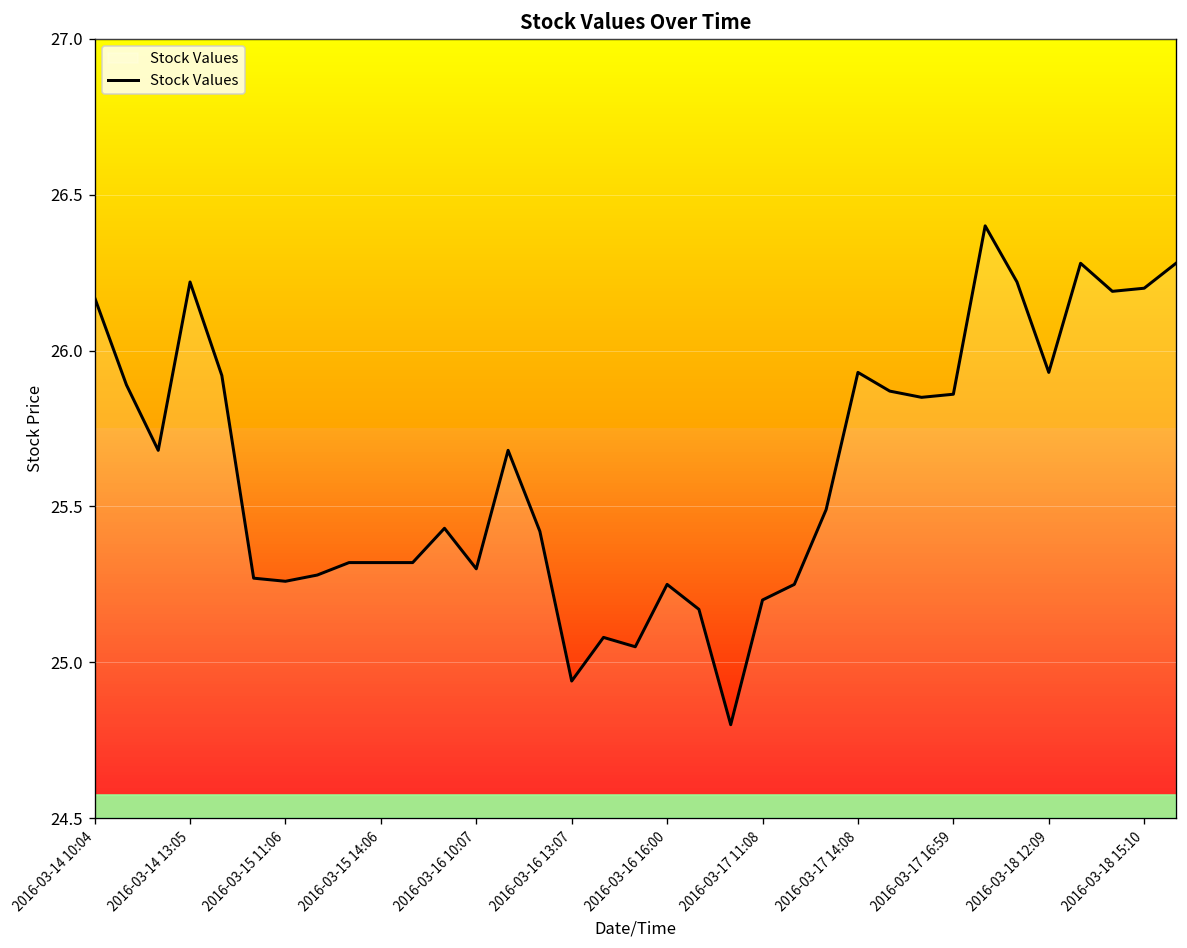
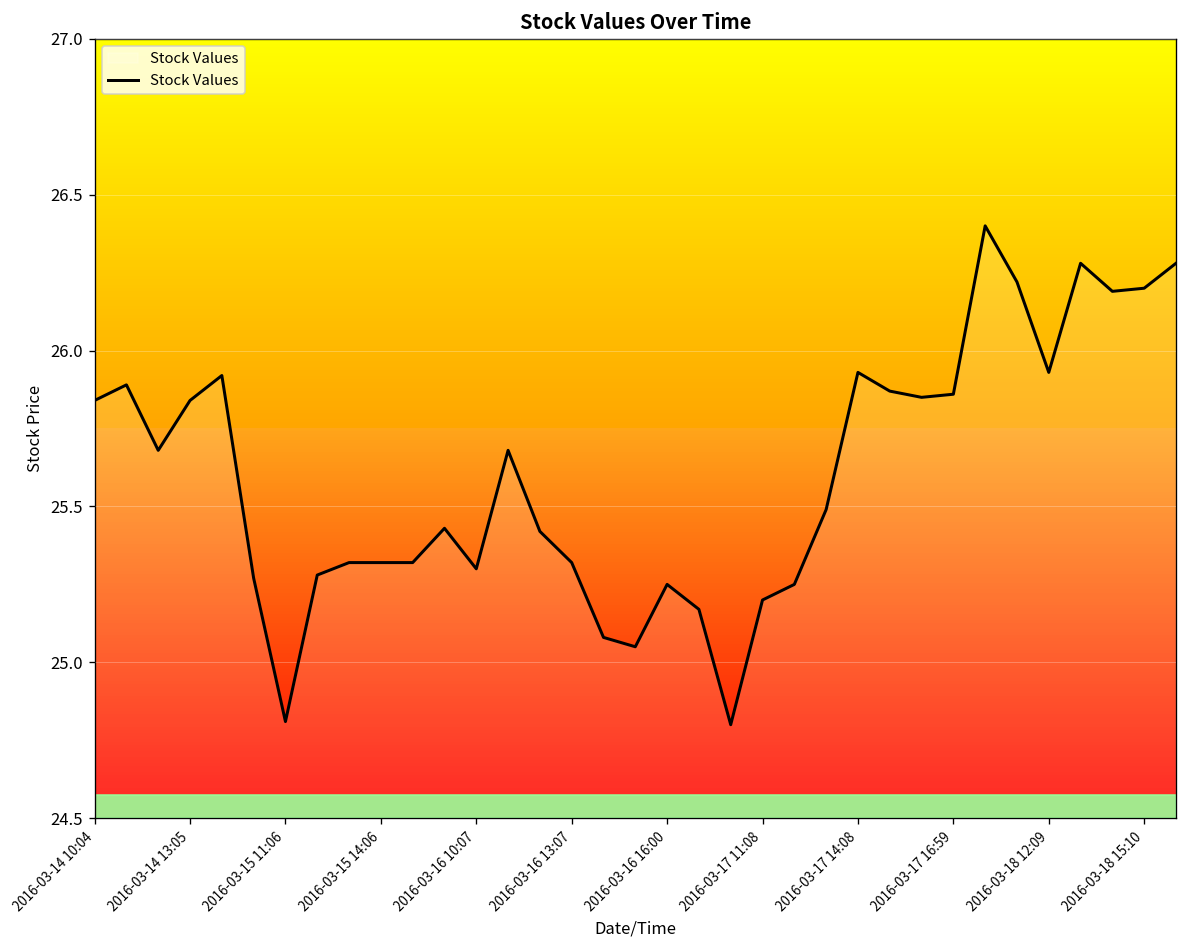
2016-03-14 10:04: 26.17 -> 25.84
2016-03-14 13:05: 26.22 -> 25.84
2016-03-15 11:06: 25.26 -> 24.81
2016-03-16 13:07: 24.94 -> 25.32
